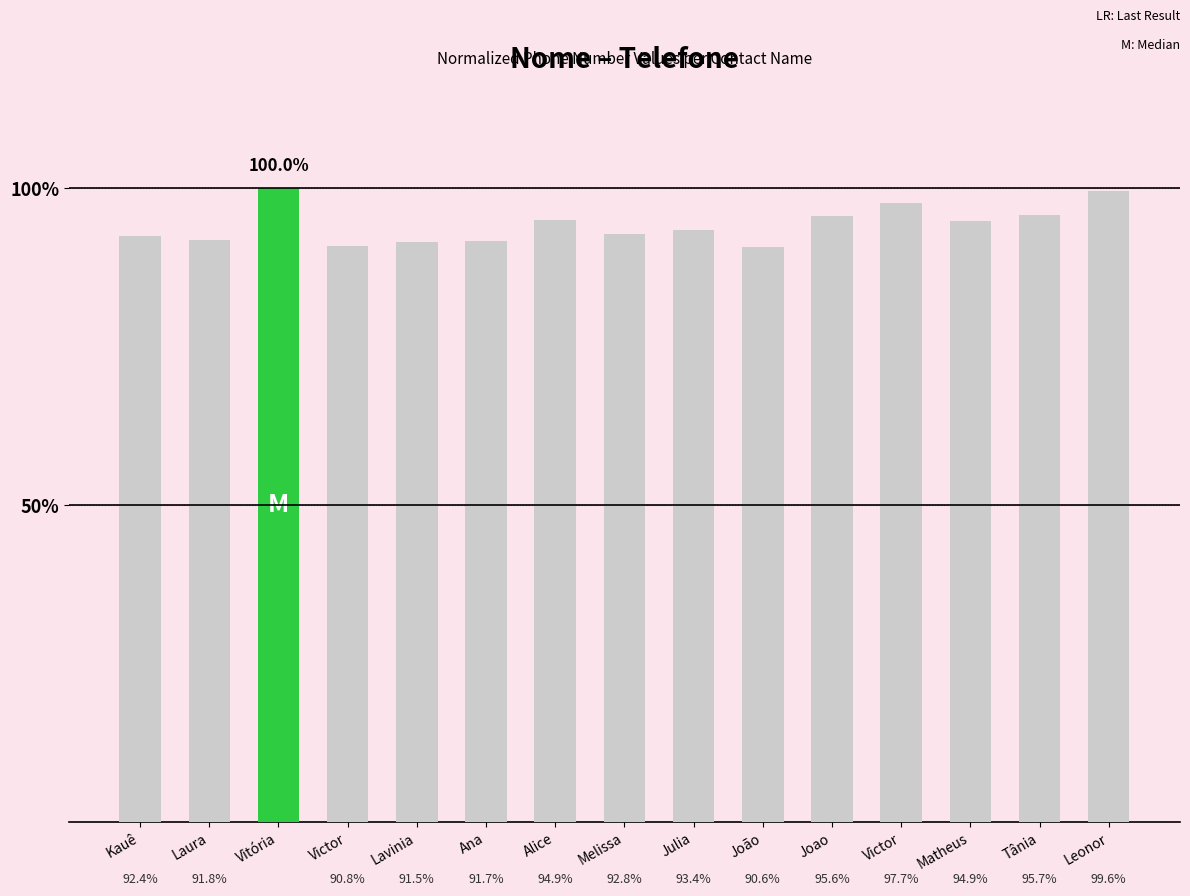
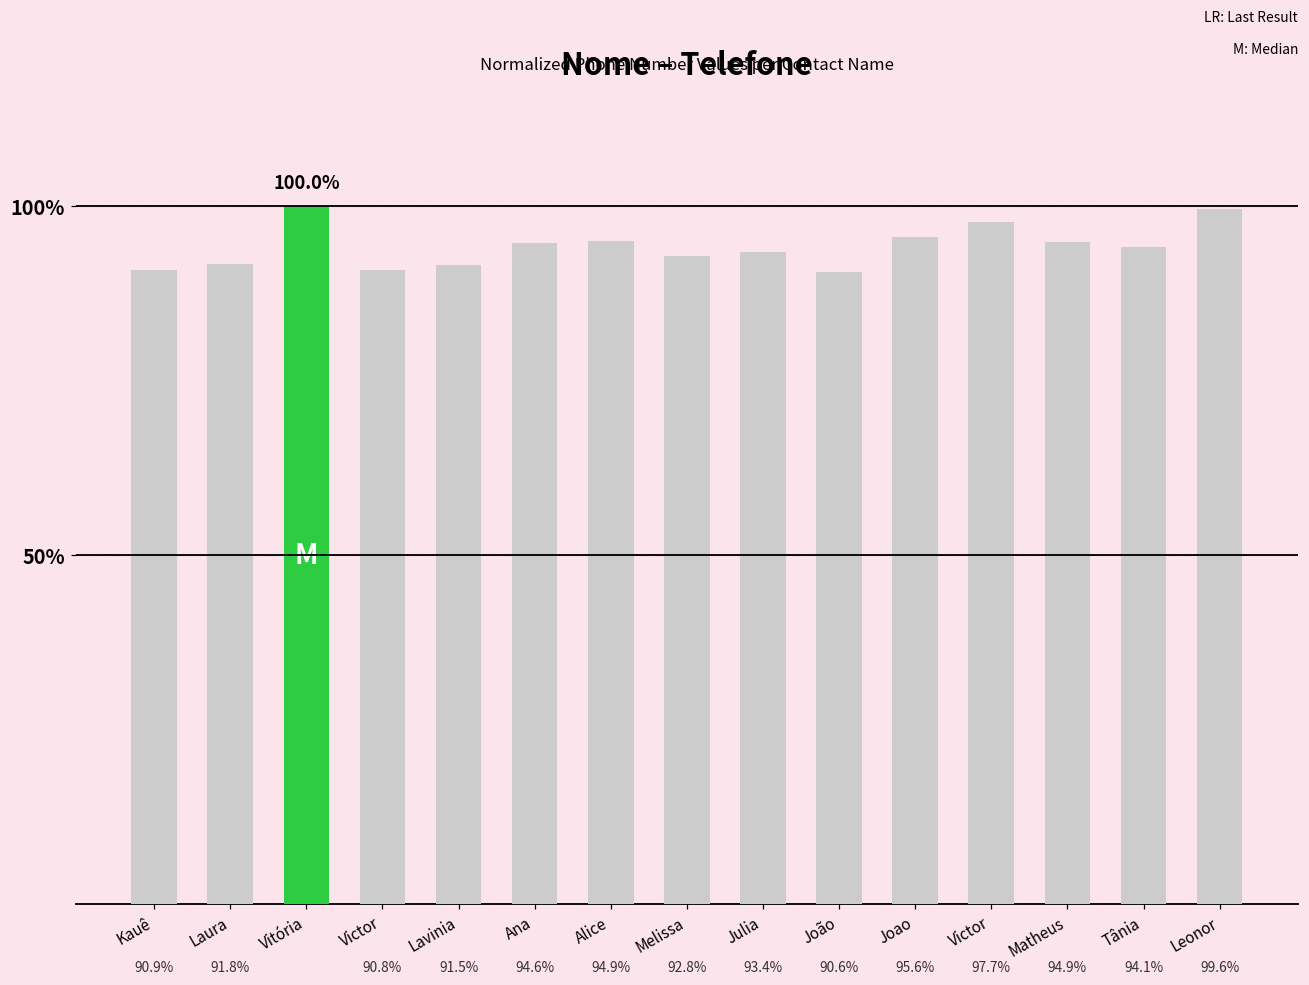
Kauê: 92.4% -> 90.9%
Ana: 91.7% -> 94.6%
Tânia: 95.7% -> 94.1%
